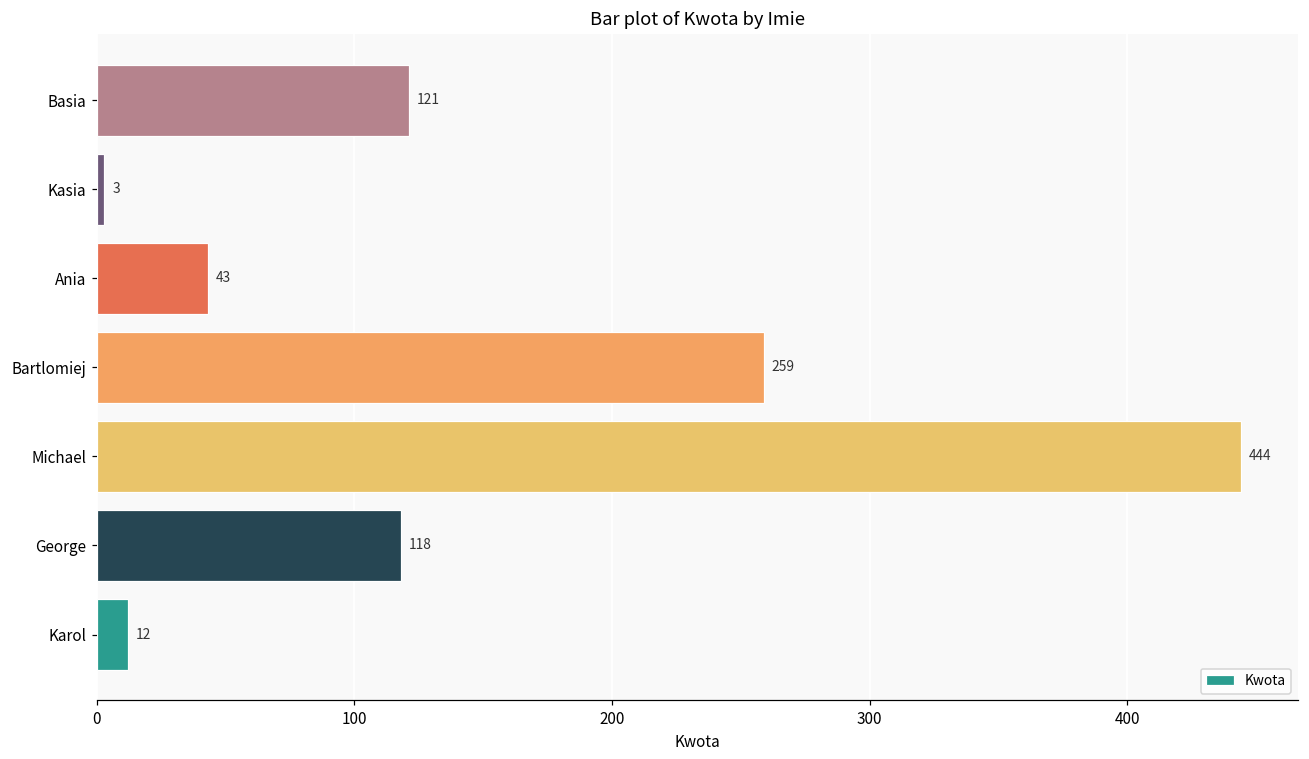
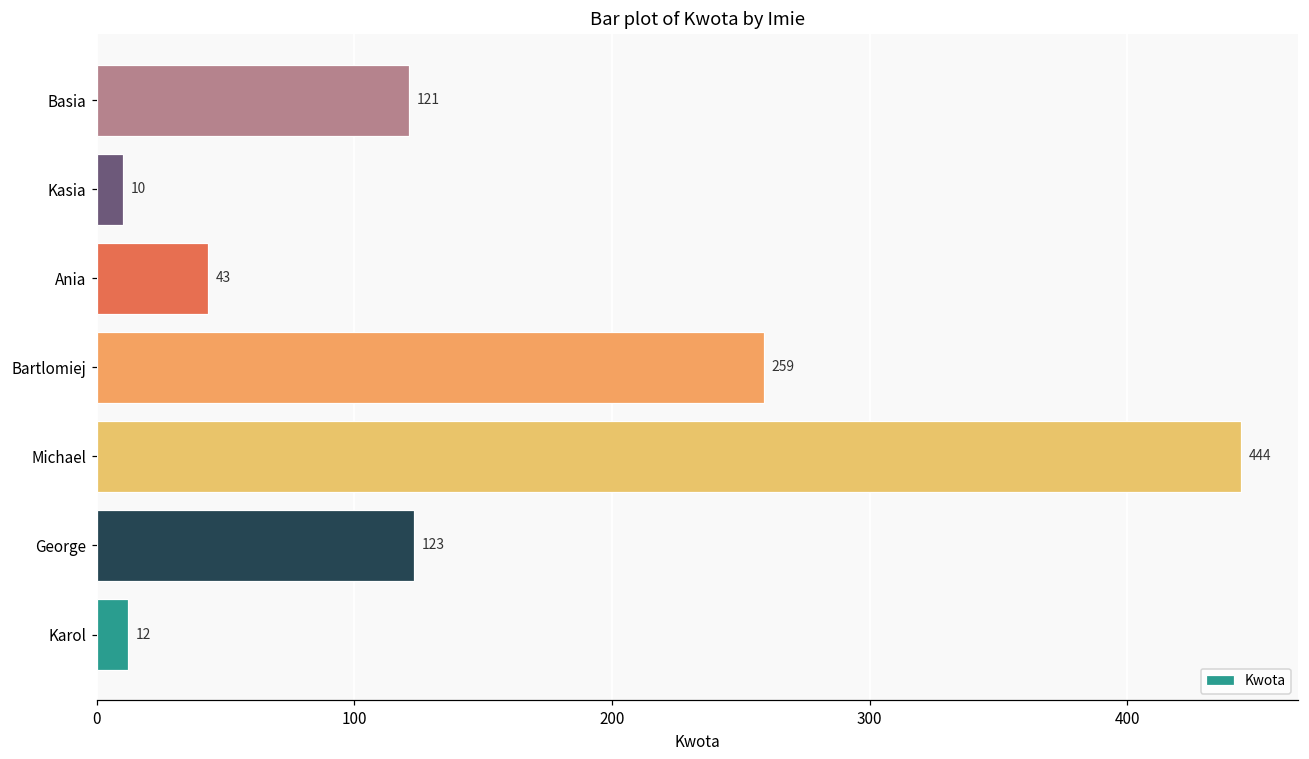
Kasia: 3 -> 10
George: 118 -> 123
